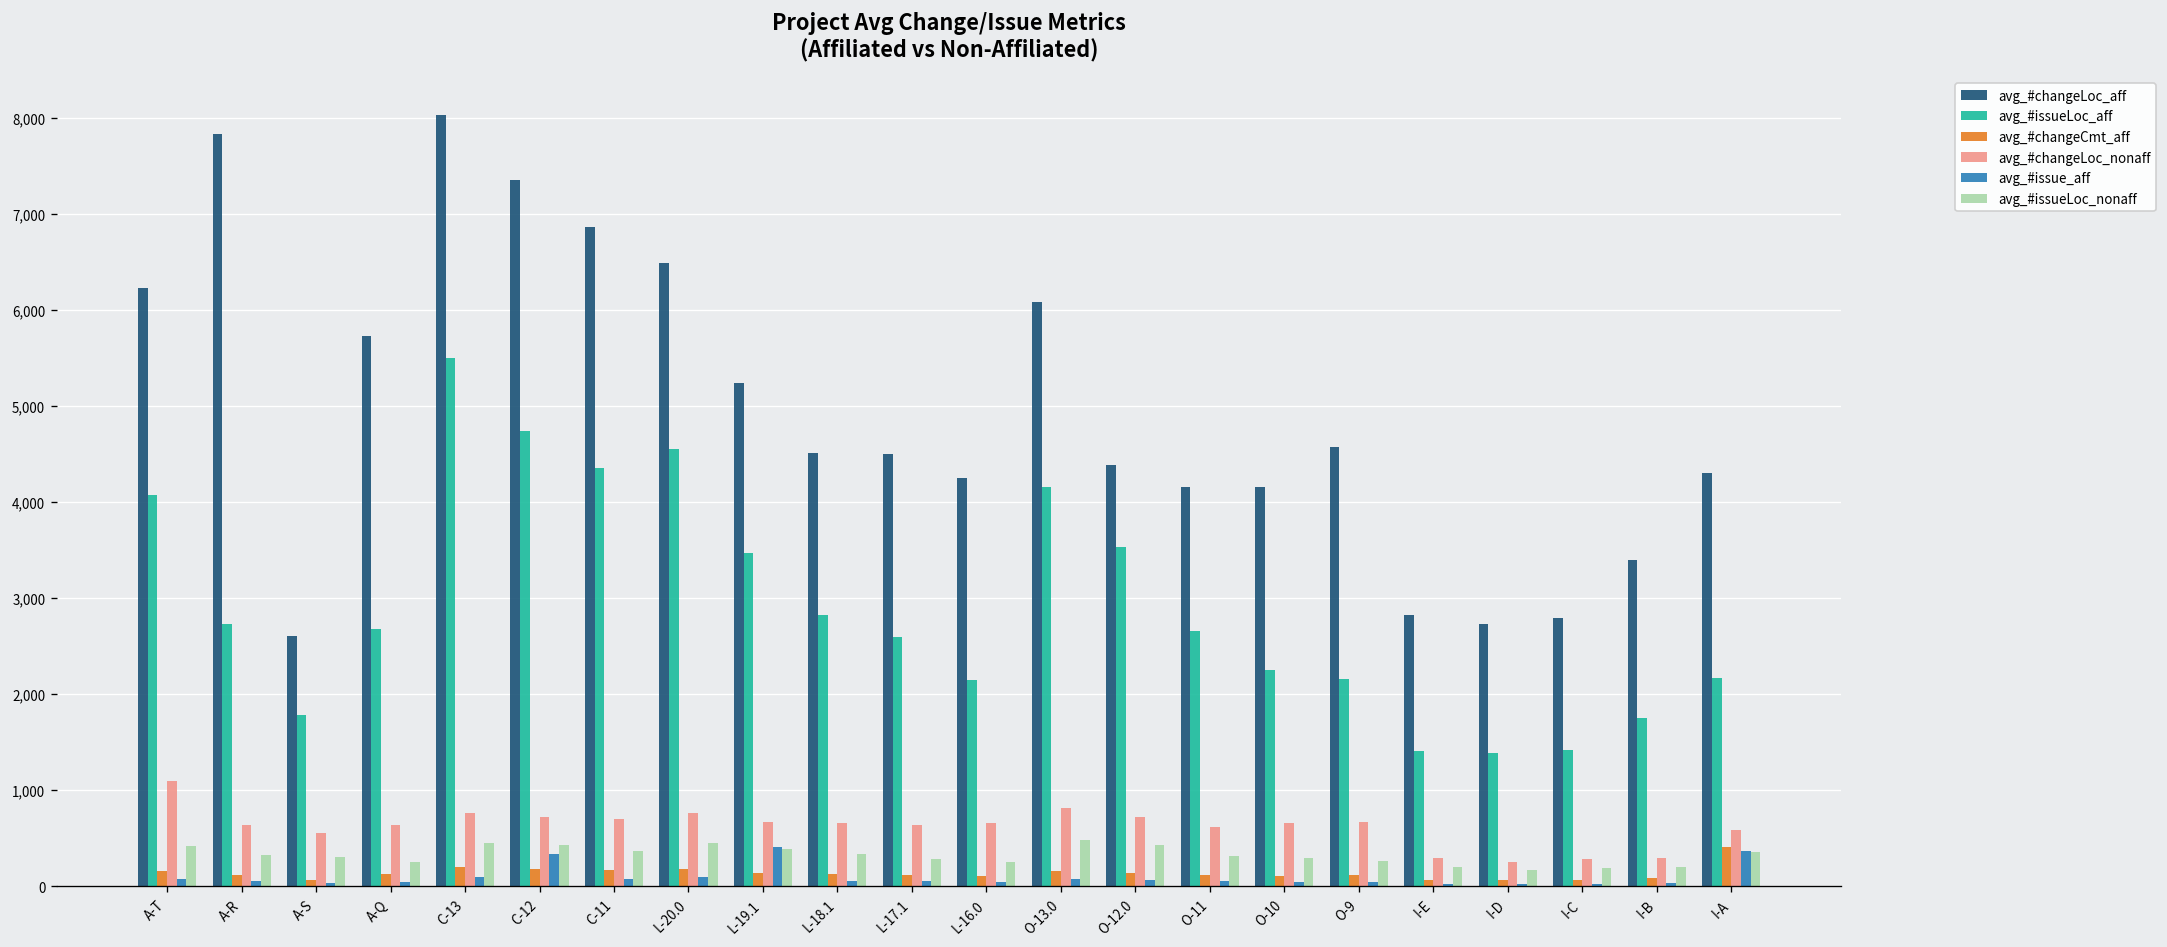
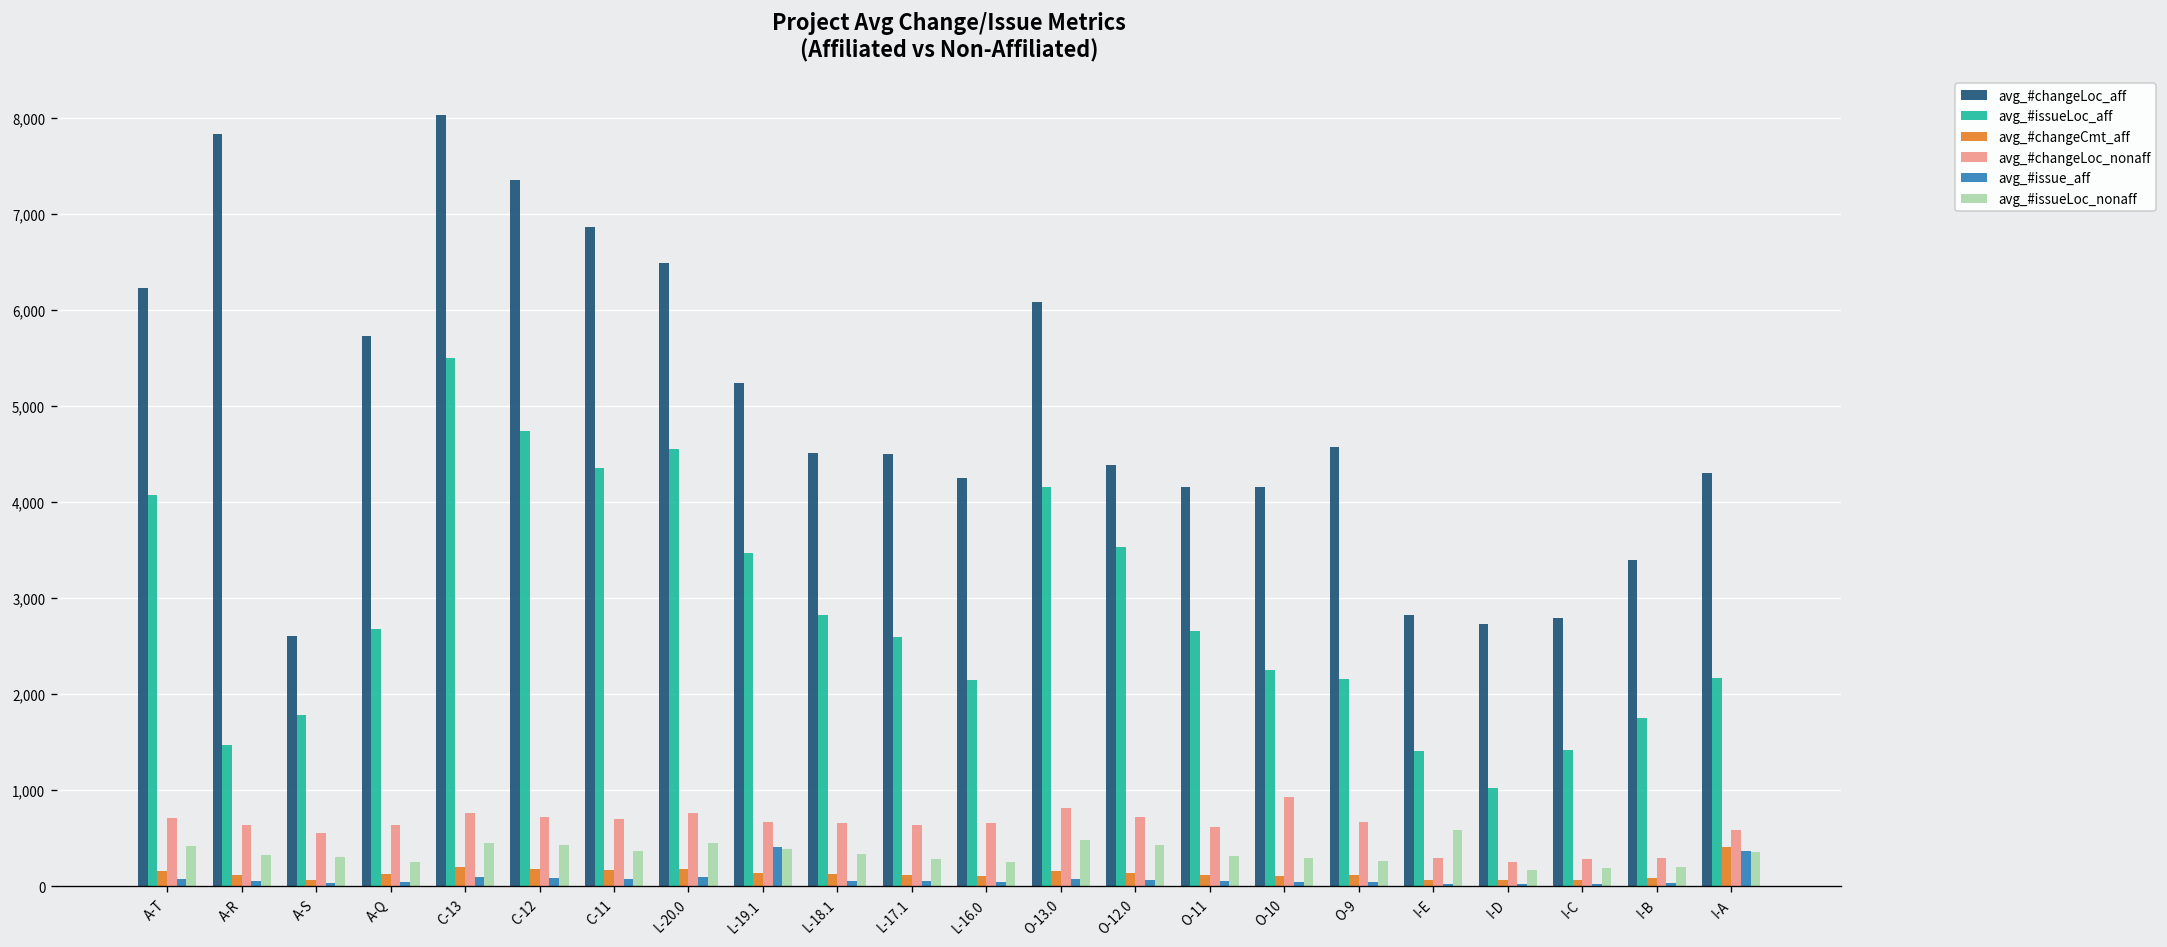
avg_#changeLoc_nonaff, A-T: 1,100 -> 700
avg_#issueLoc_aff, A-R: 2,700 -> 1,500
avg_#issue_aff, C-12: 300 -> 100
avg_#changeLoc_nonaff, O-10: 700 -> 900
avg_#issueLoc_nonaff, I-E: 200 -> 600
avg_#issueLoc_aff, I-D: 1,400 -> 1,000
